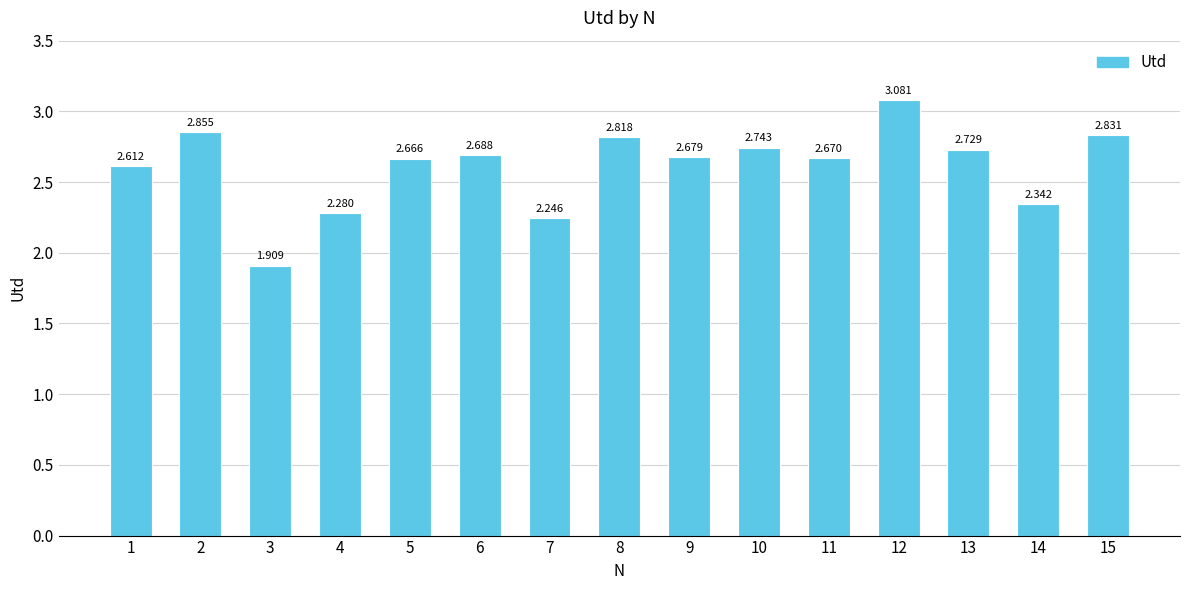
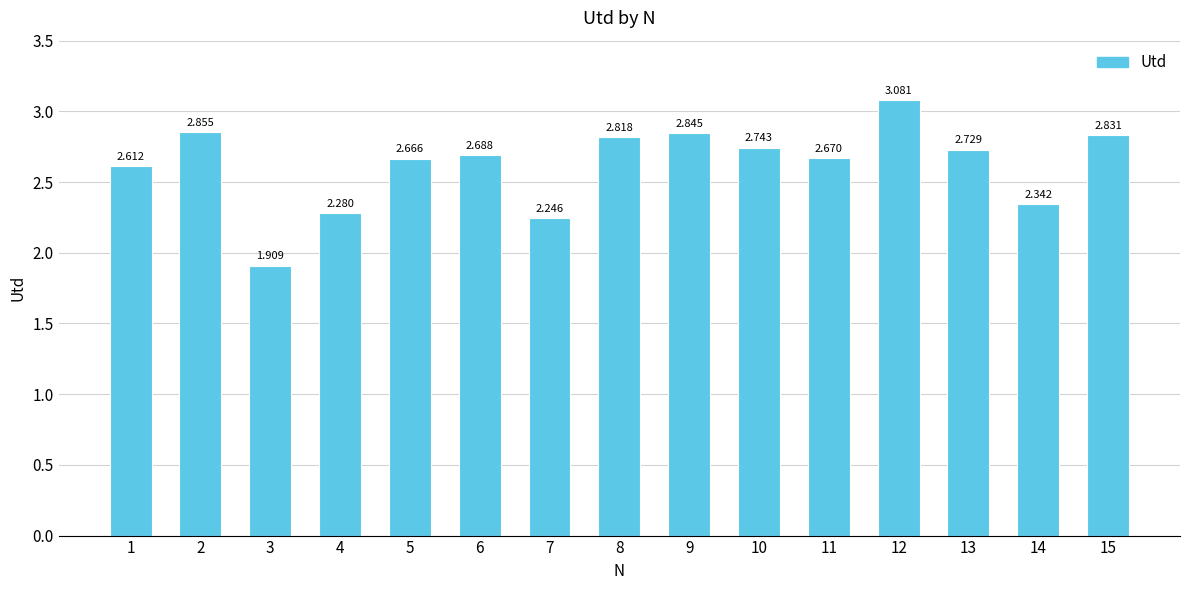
9: 2.679 -> 2.845
